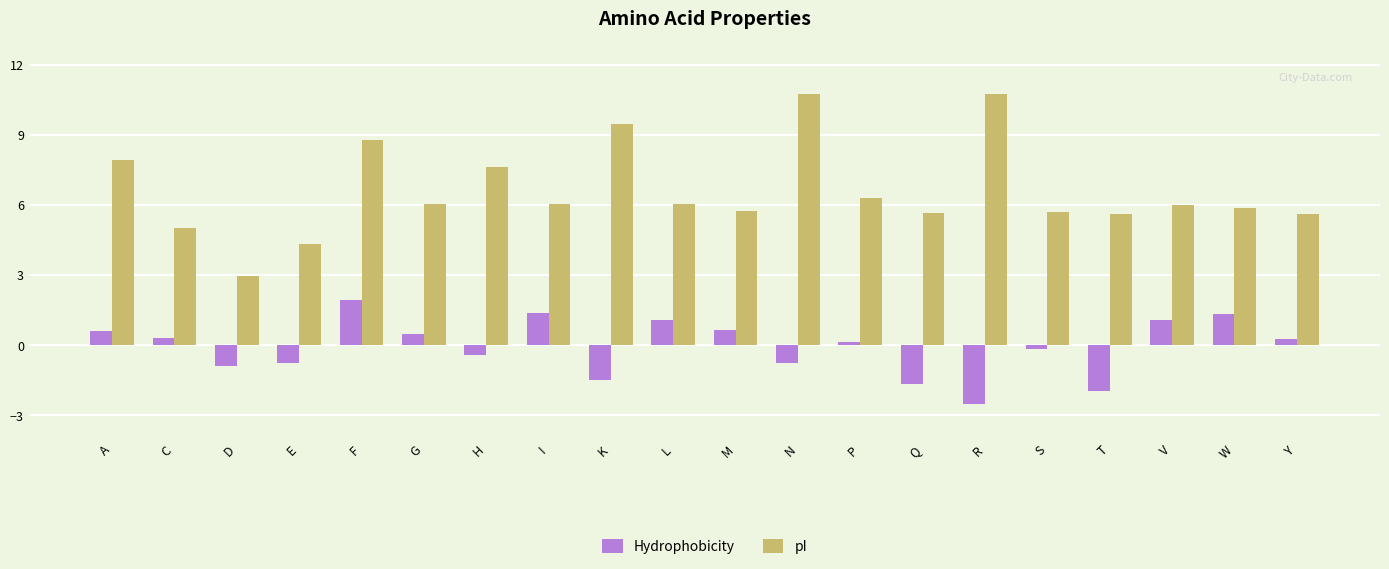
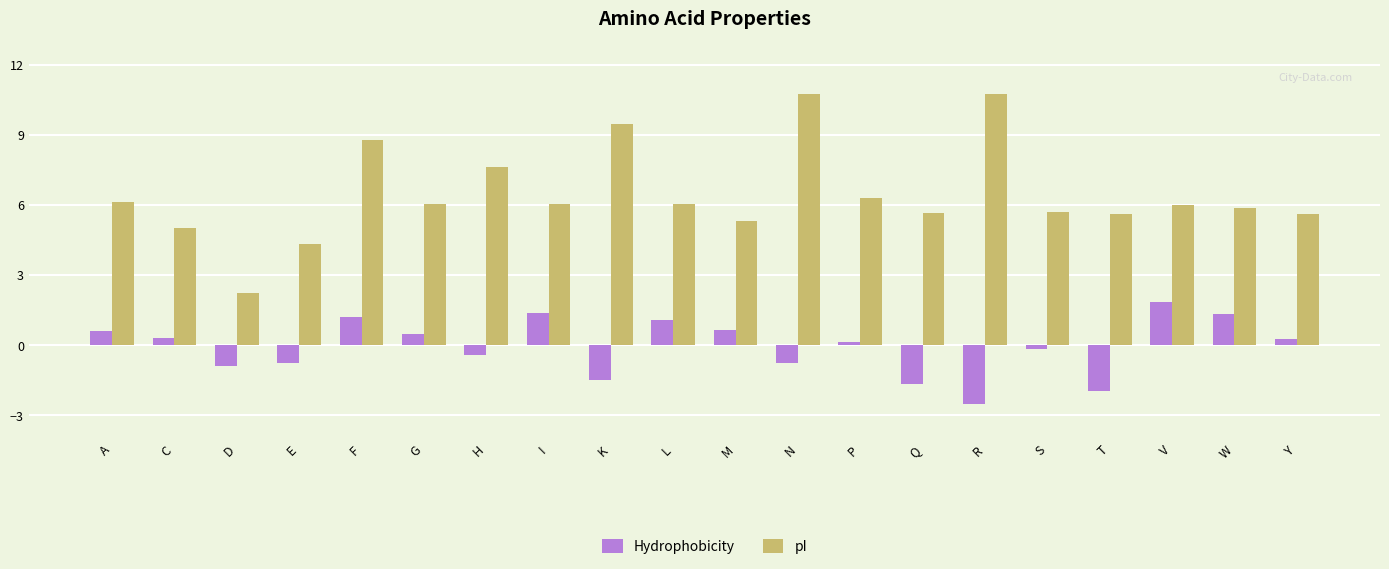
pI, A: 7.9 -> 6.1
pI, D: 3.0 -> 2.3
Hydrophobicity, F: 1.9 -> 1.2
pI, M: 5.7 -> 5.3
Hydrophobicity, V: 1.1 -> 1.8
